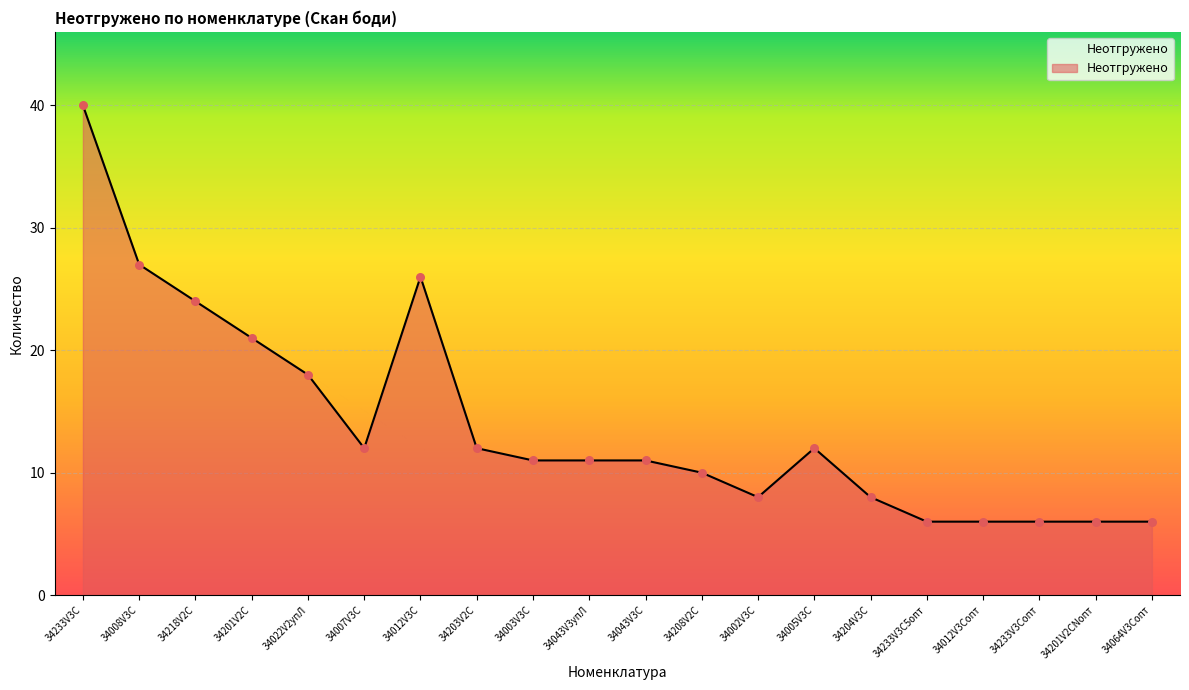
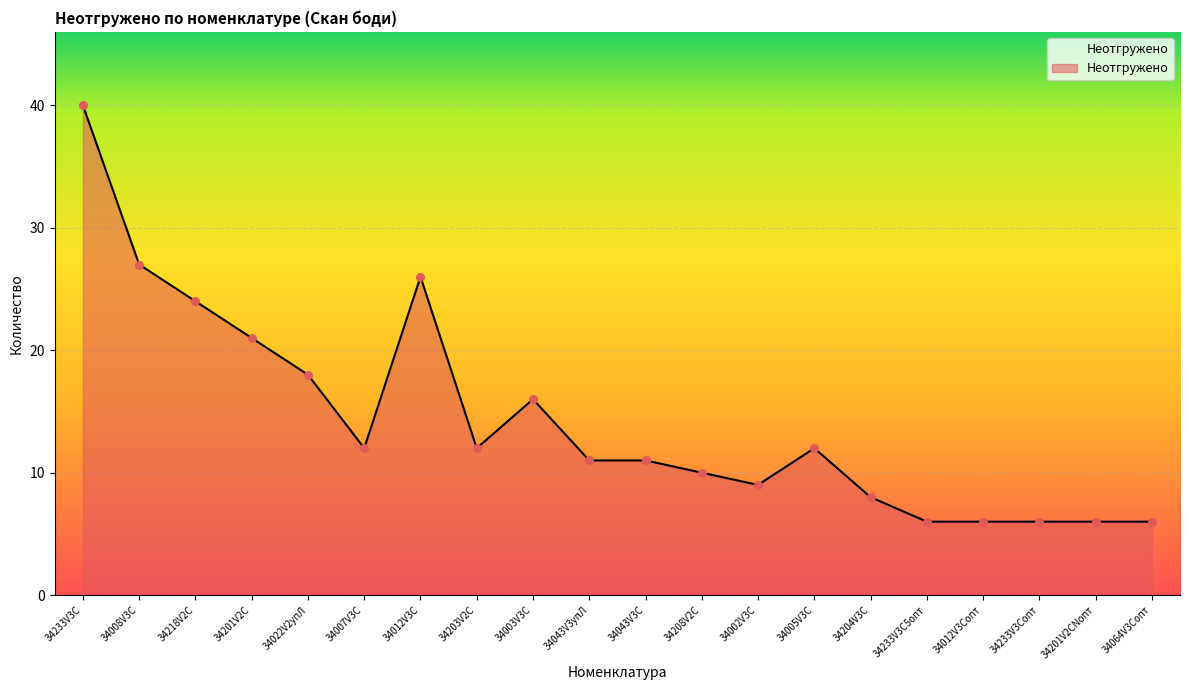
34003V3С: 11 -> 16
34002V3С: 8 -> 9
